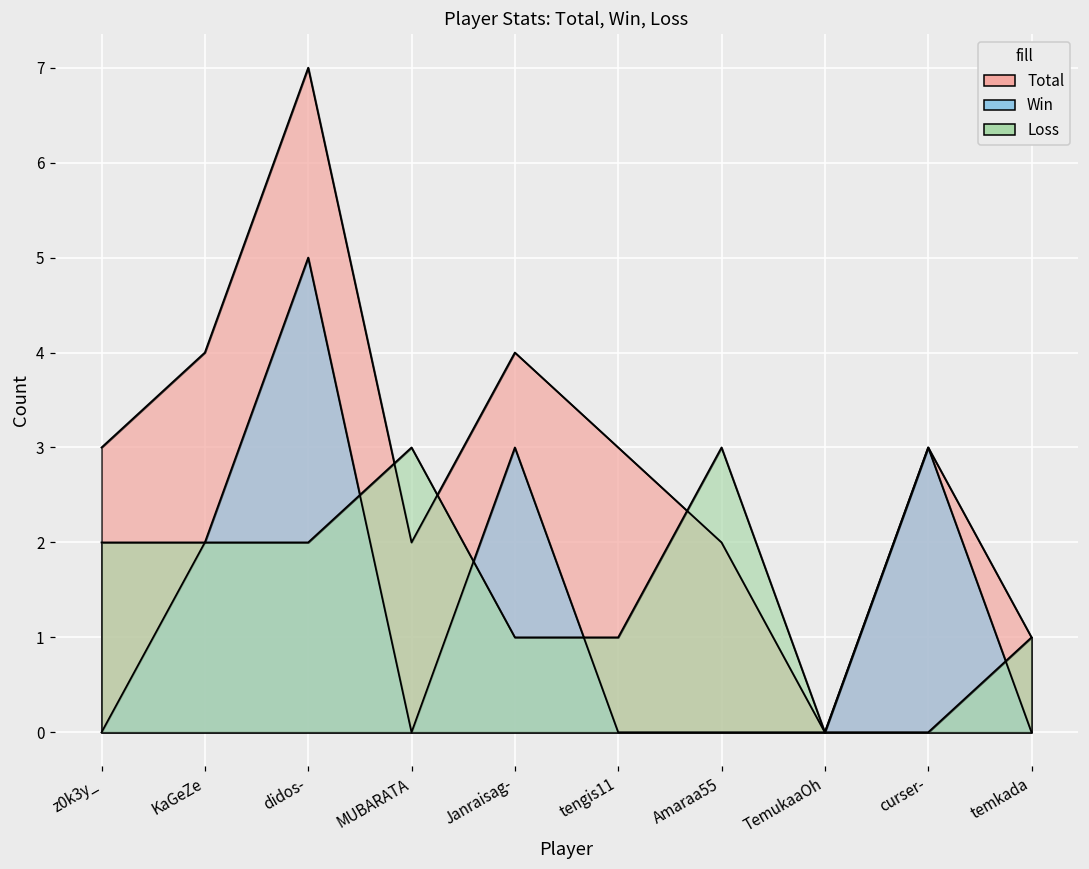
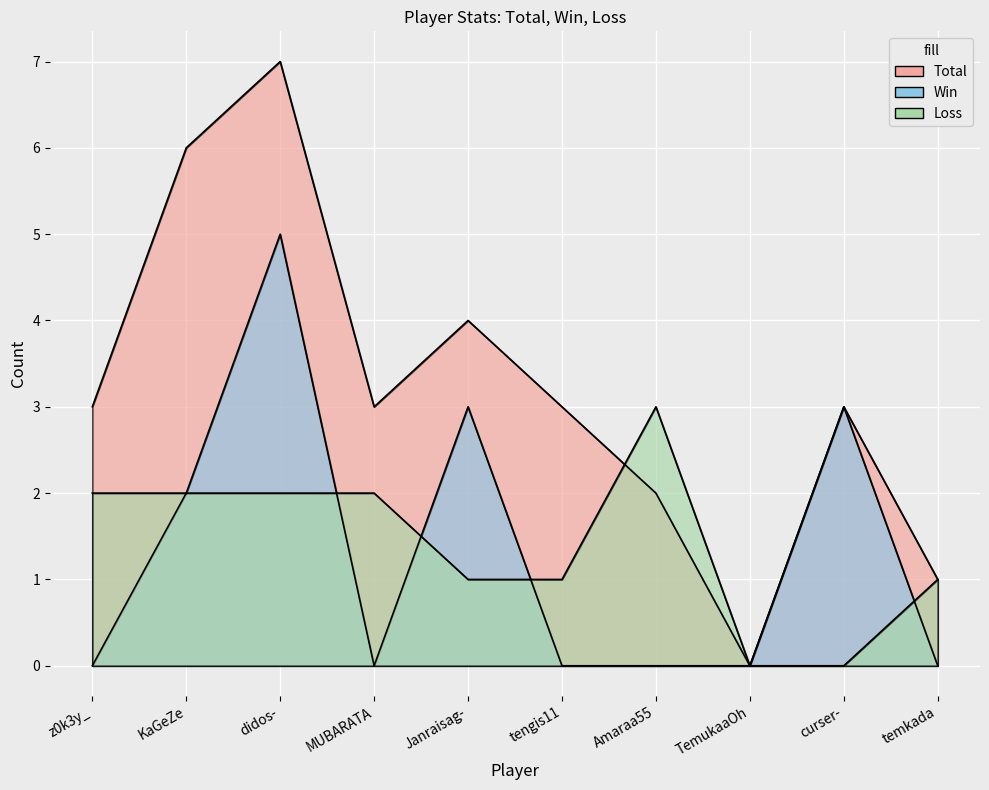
Total, KaGeZe: 4 -> 6
Total, MUBARATA: 2 -> 3
Loss, MUBARATA: 3 -> 2
